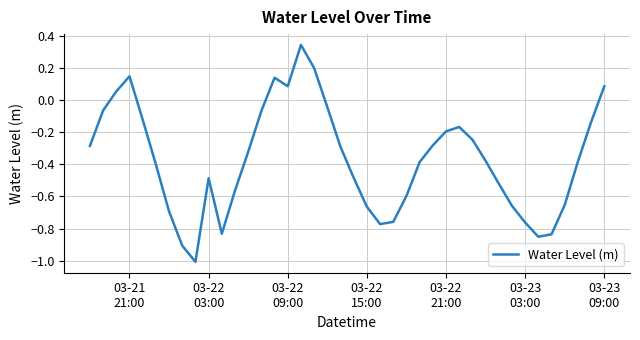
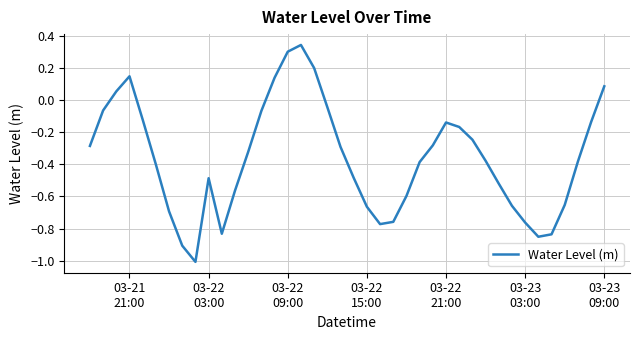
03-22 09:00: 0.09 -> 0.30
03-22 21:00: -0.20 -> -0.14
